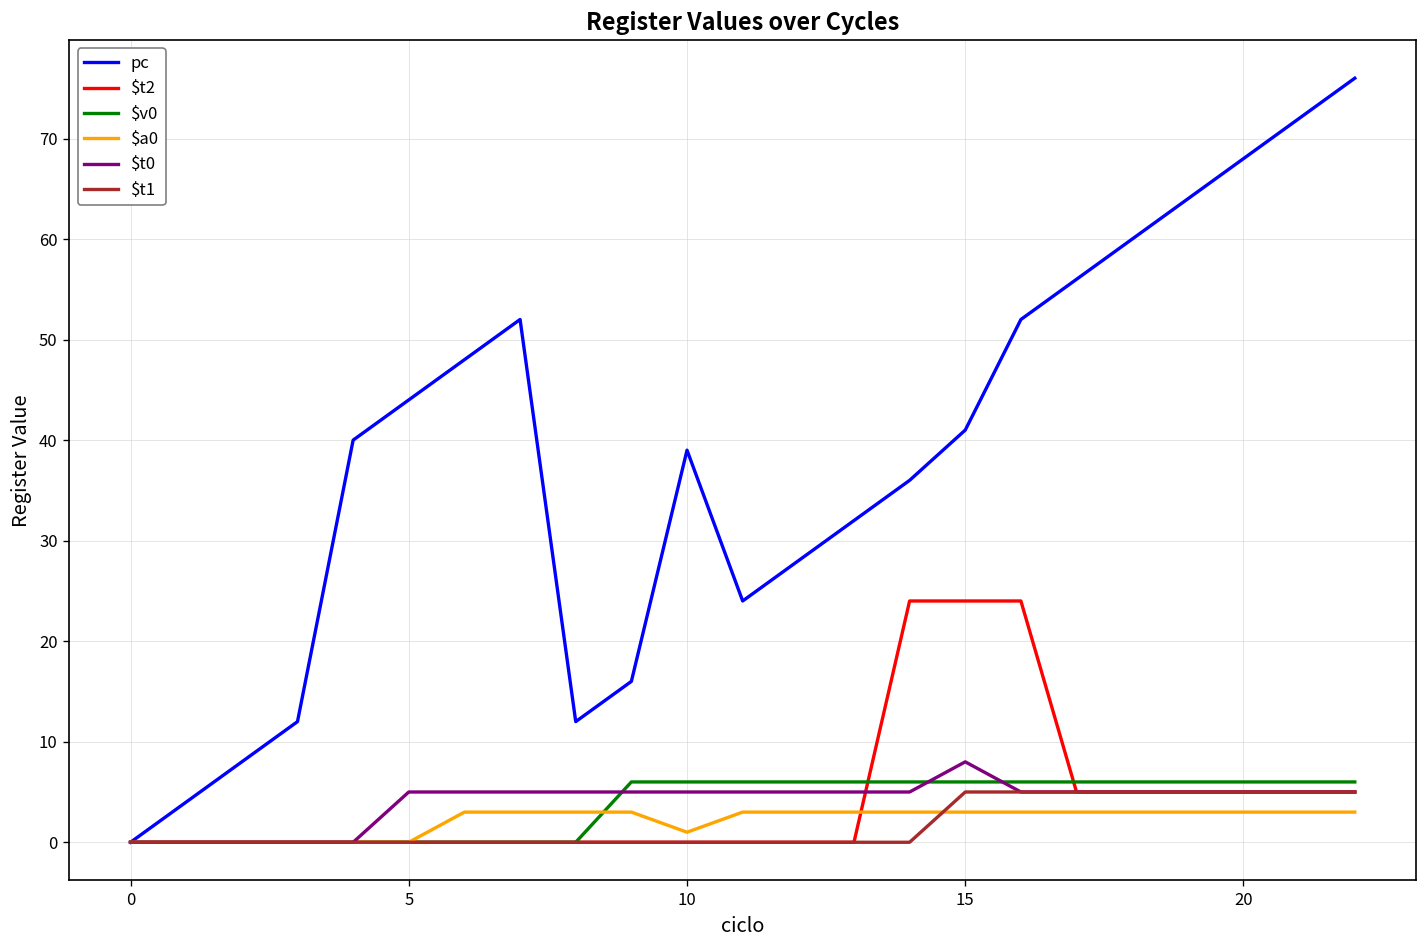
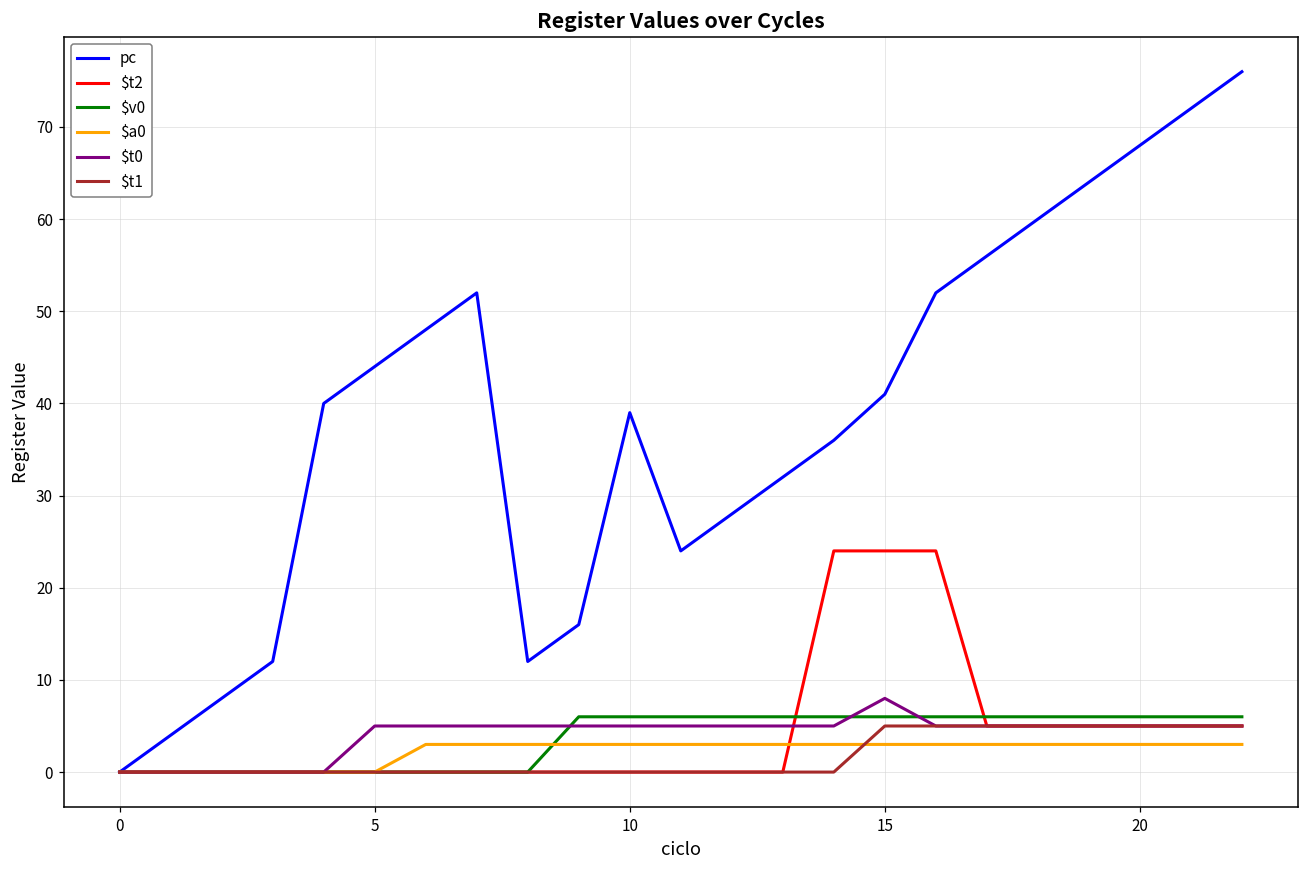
$a0, 10: 1 -> 3
